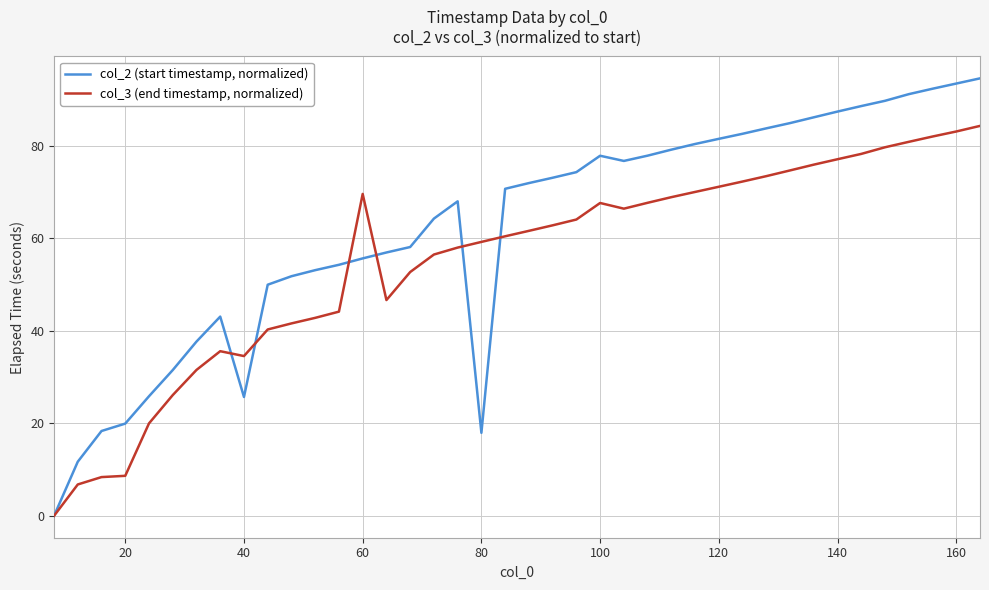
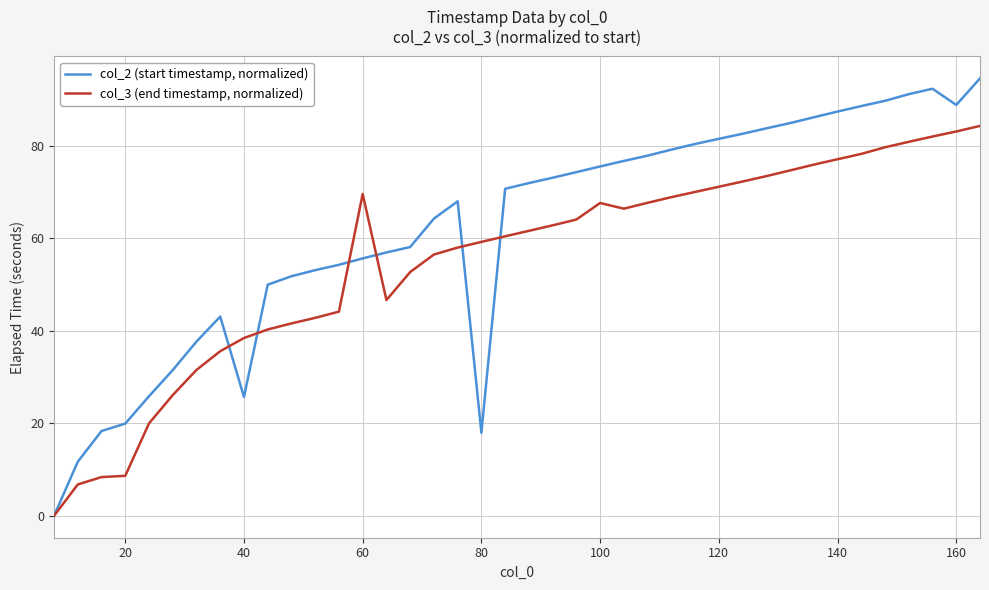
col_3 (end timestamp, normalized), 40: 35 -> 38
col_2 (start timestamp, normalized), 100: 78 -> 76
col_2 (start timestamp, normalized), 160: 93 -> 89
